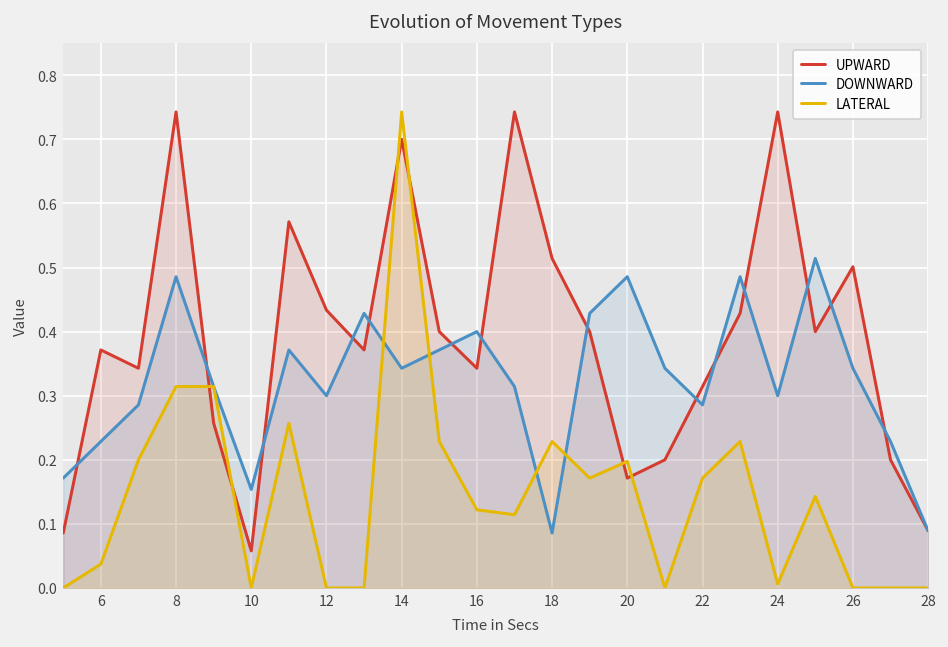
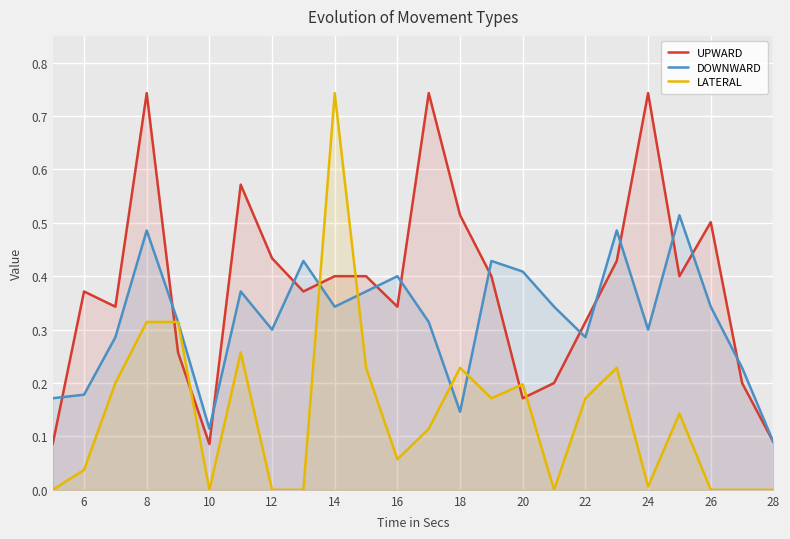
DOWNWARD, 6: 0.23 -> 0.18
UPWARD, 10: 0.06 -> 0.09
DOWNWARD, 10: 0.15 -> 0.11
UPWARD, 14: 0.7 -> 0.4
LATERAL, 16: 0.12 -> 0.06
DOWNWARD, 18: 0.09 -> 0.15
DOWNWARD, 20: 0.49 -> 0.41
